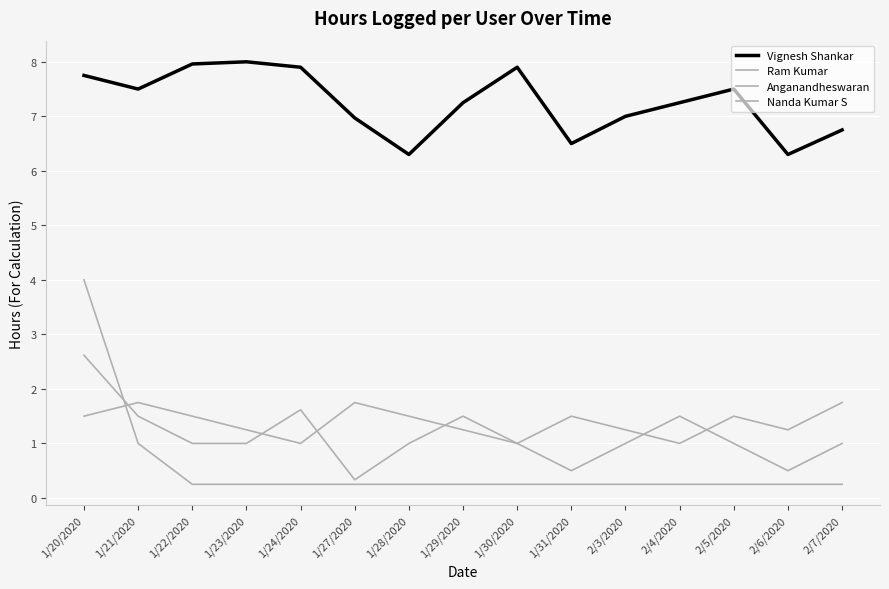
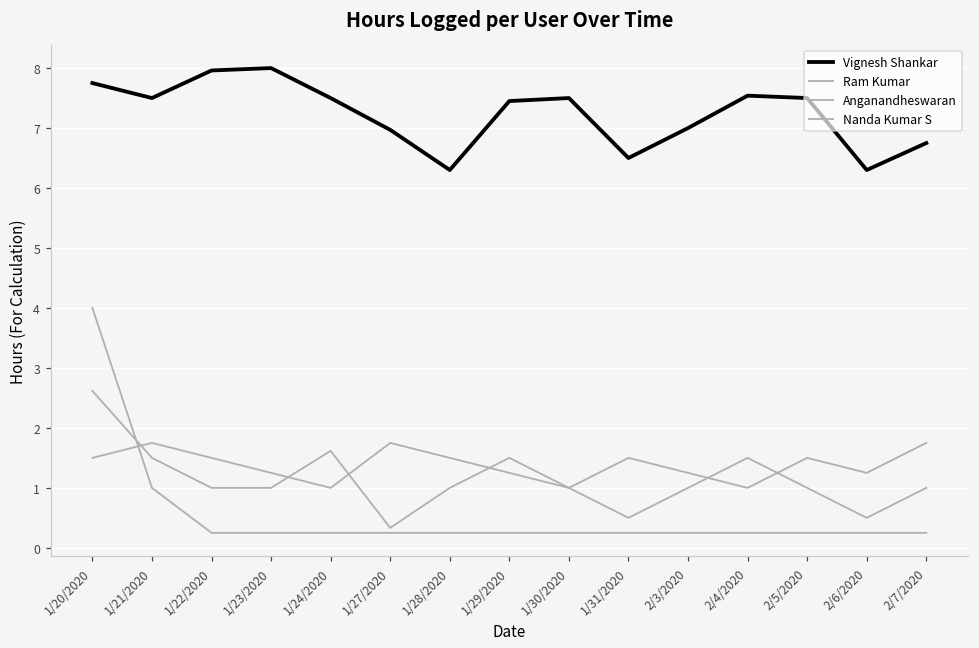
Vignesh Shankar, 1/24/2020: 7.9 -> 7.5
Vignesh Shankar, 1/29/2020: 7.3 -> 7.5
Vignesh Shankar, 1/30/2020: 7.9 -> 7.5
Vignesh Shankar, 2/4/2020: 7.3 -> 7.5
